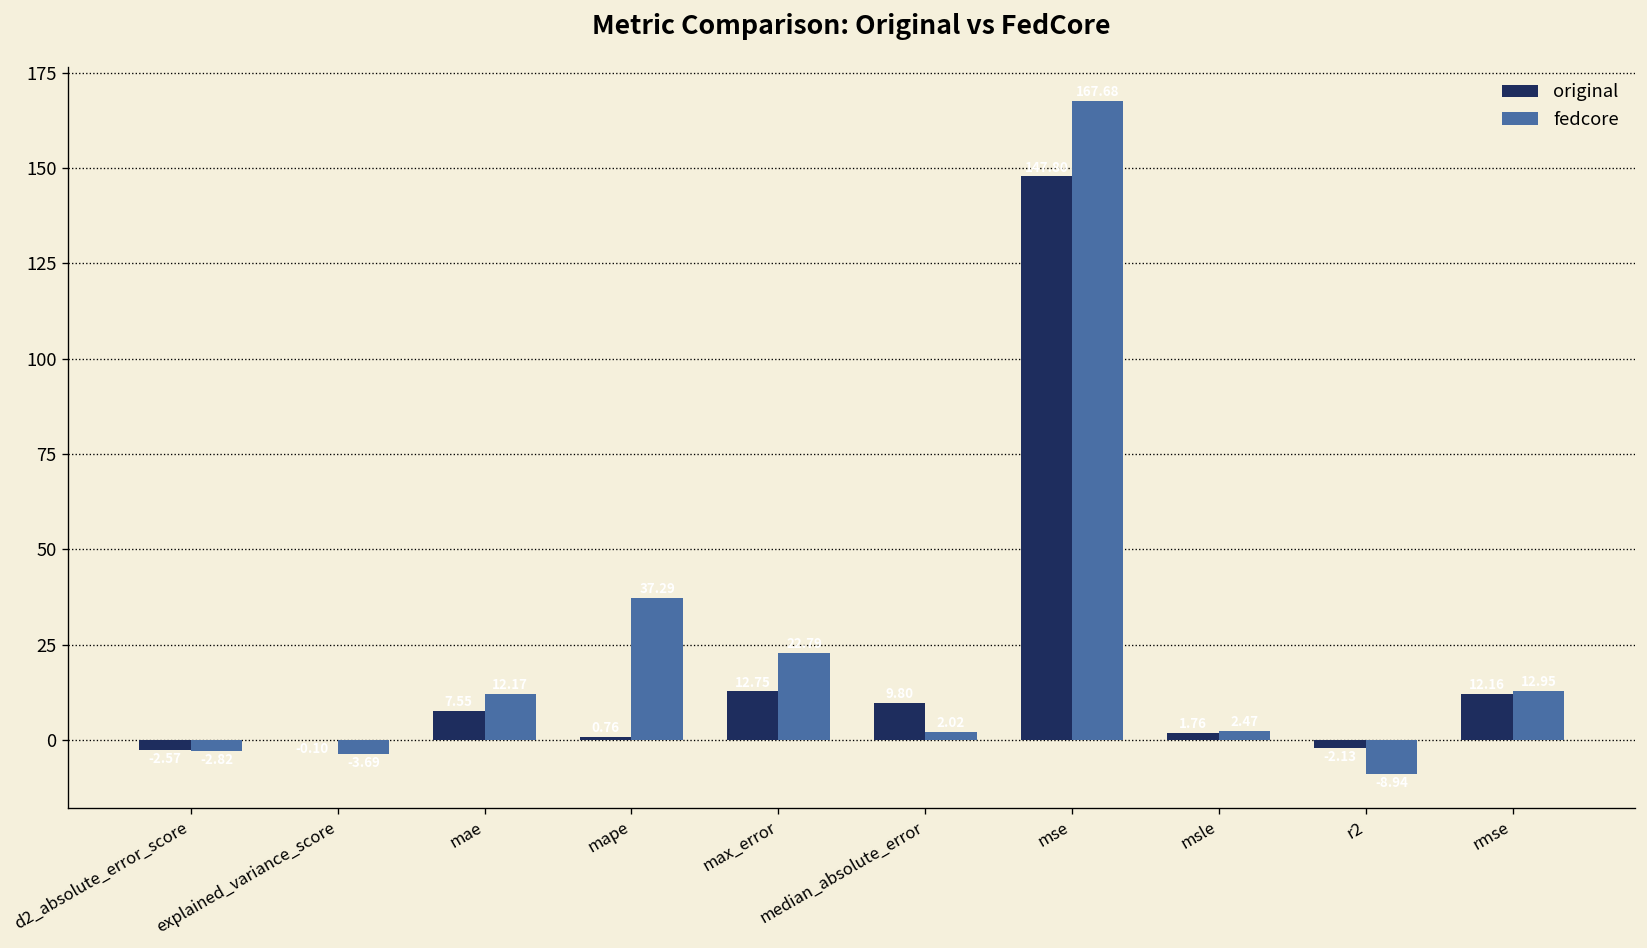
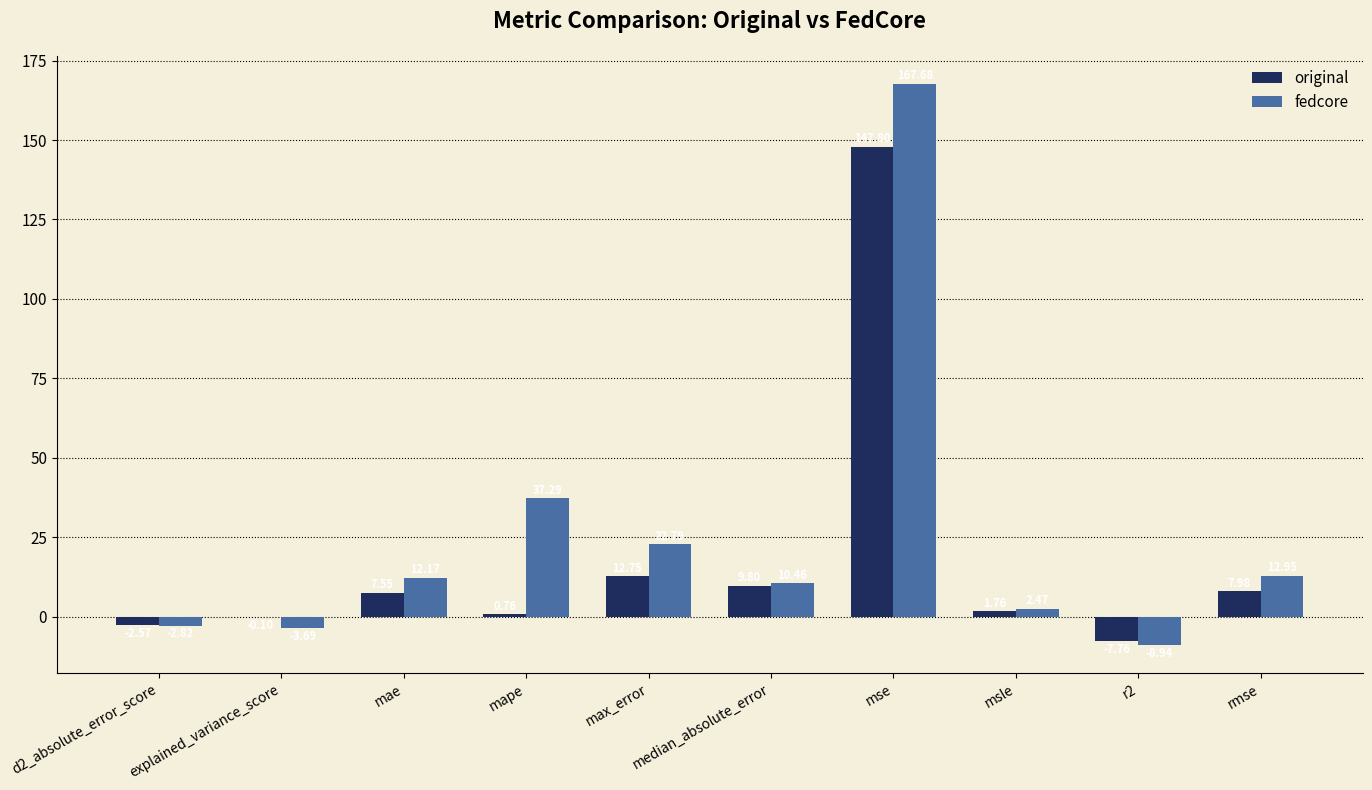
fedcore, median_absolute_error: 2 -> 10
original, r2: -2 -> -8
original, rmse: 12 -> 8
